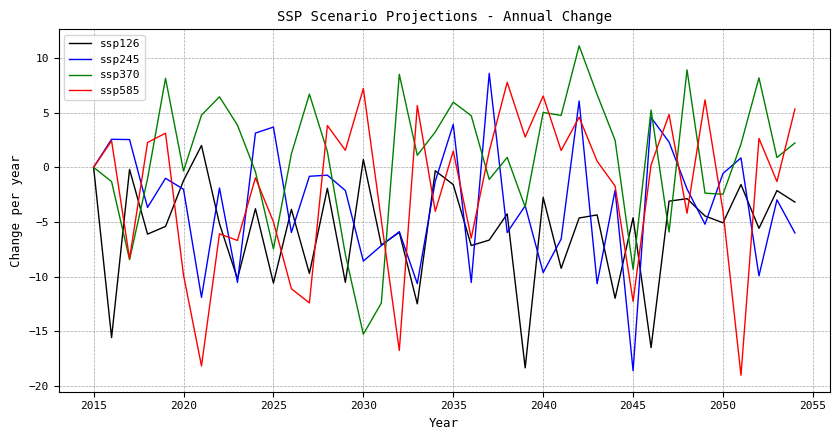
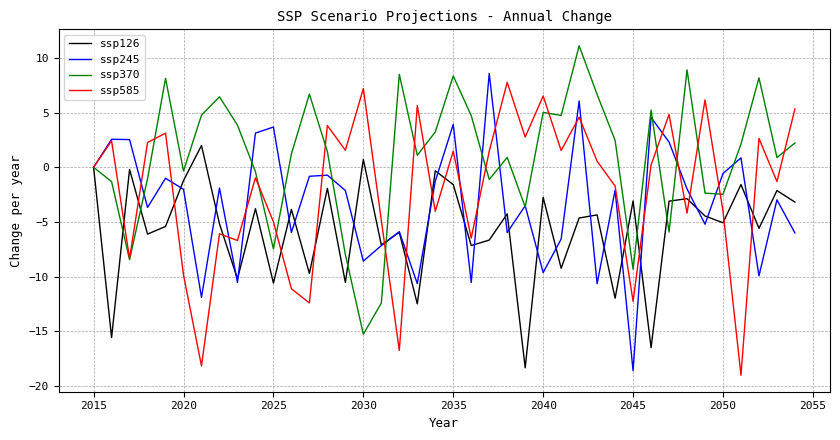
ssp370, 2035: 6.0 -> 8.4
ssp126, 2045: -4.6 -> -3.1
